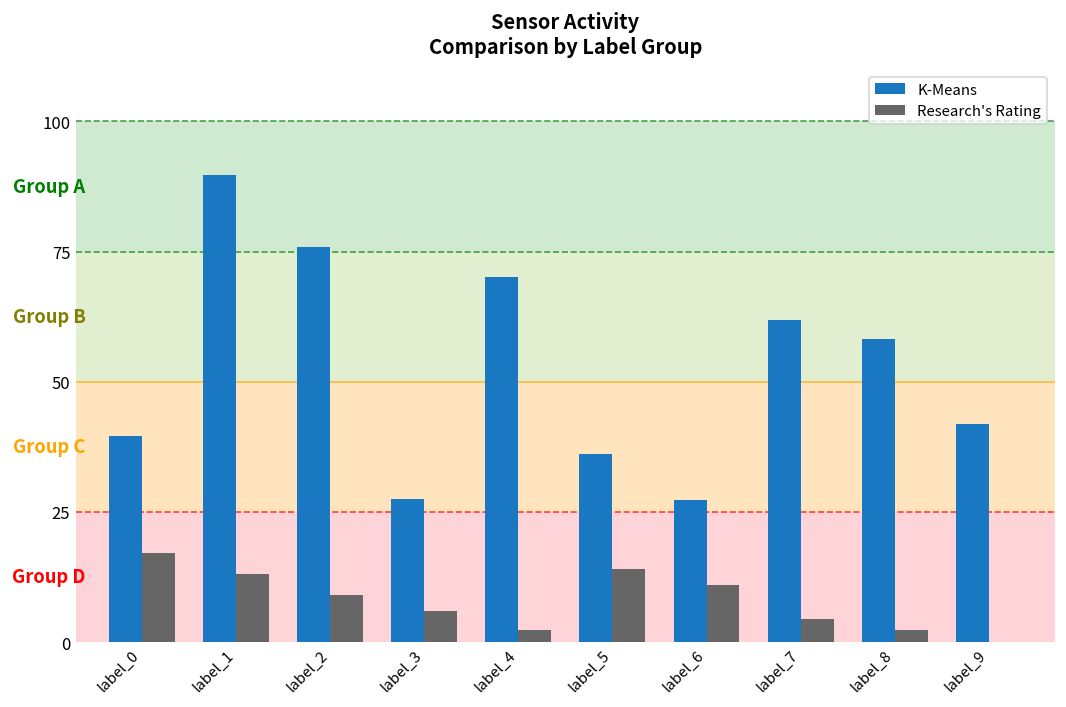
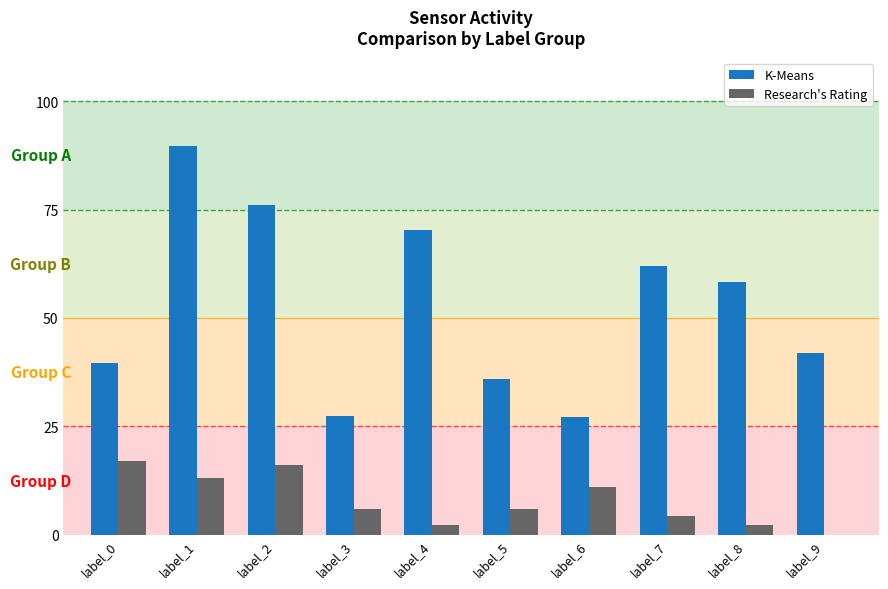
Research's Rating, label_2: 9 -> 16
Research's Rating, label_5: 14 -> 6
